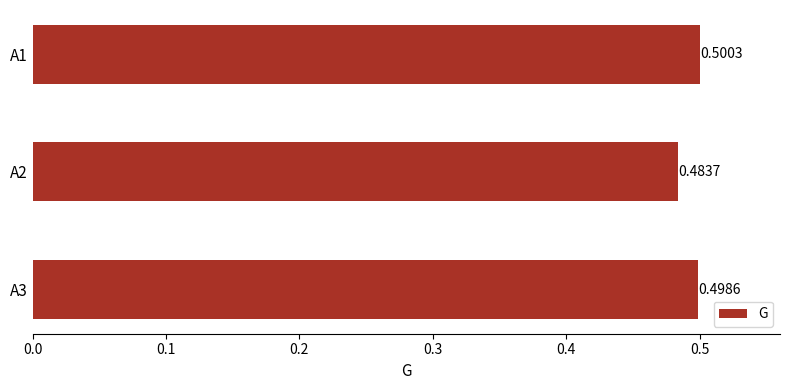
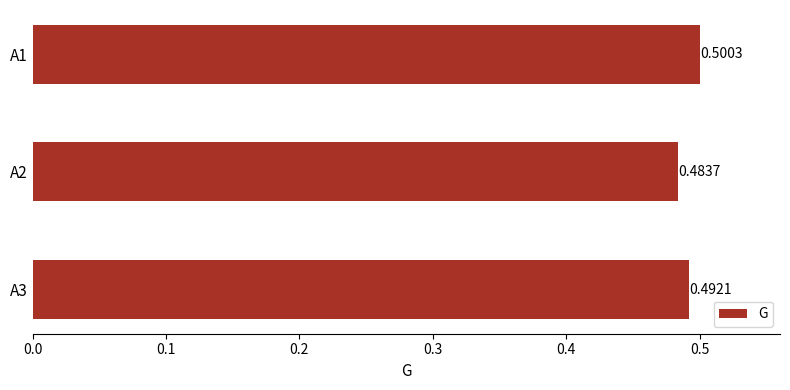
A3: 0.4986 -> 0.4921
